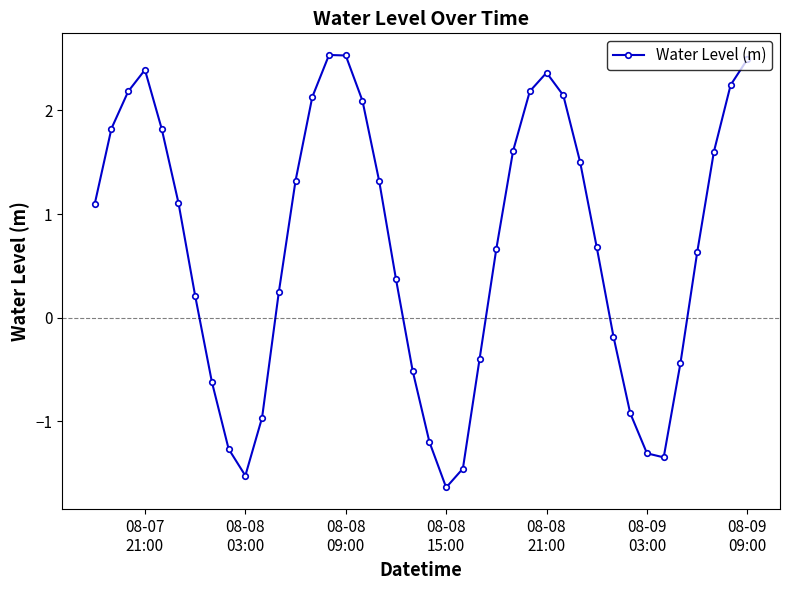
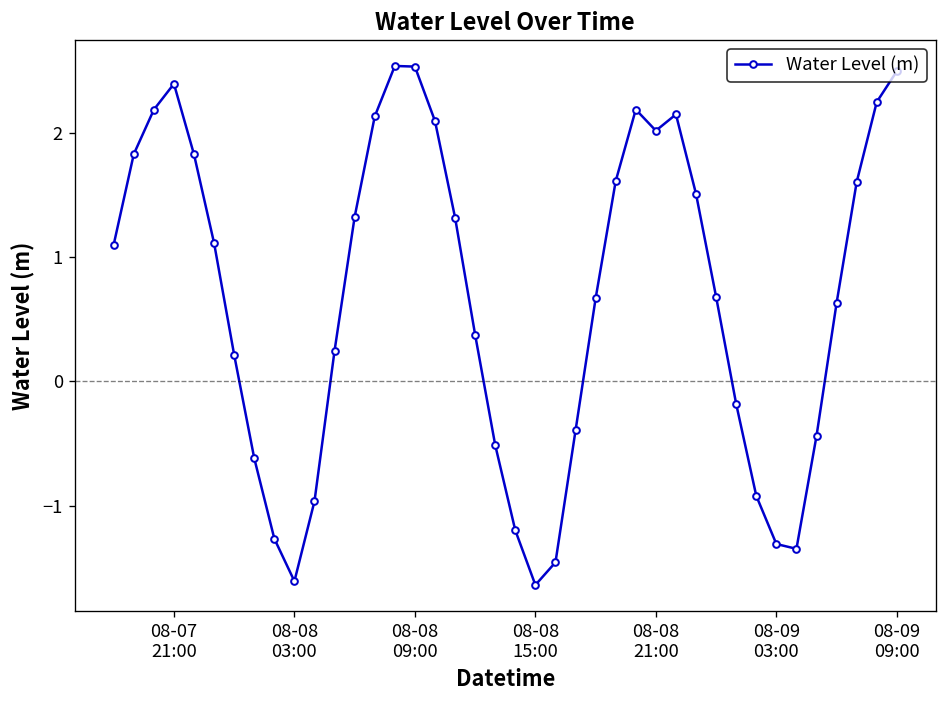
08-08 03:00: -1.52 -> -1.61
08-08 21:00: 2.36 -> 2.02
